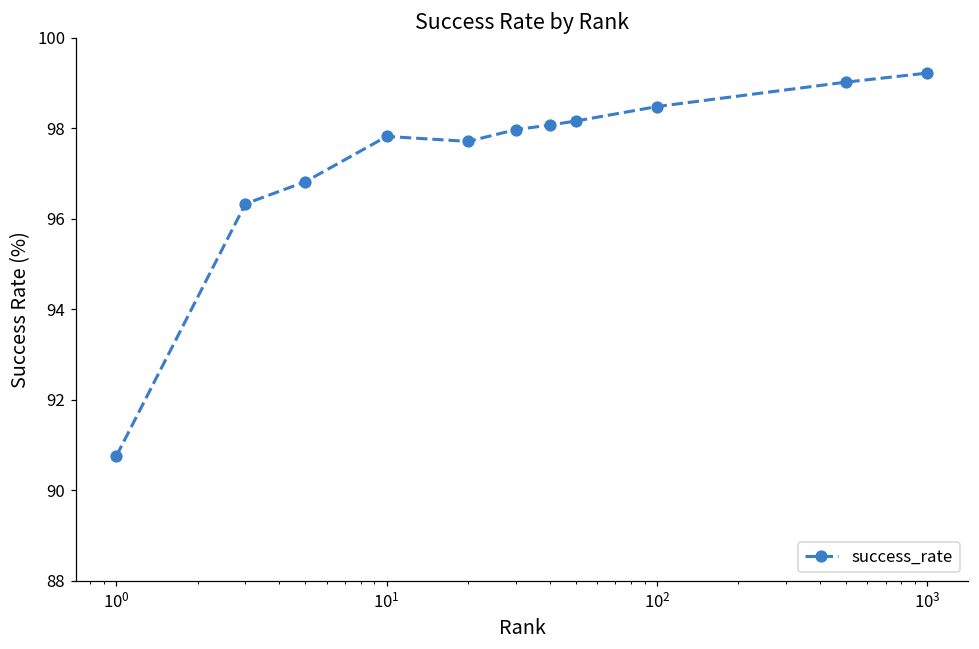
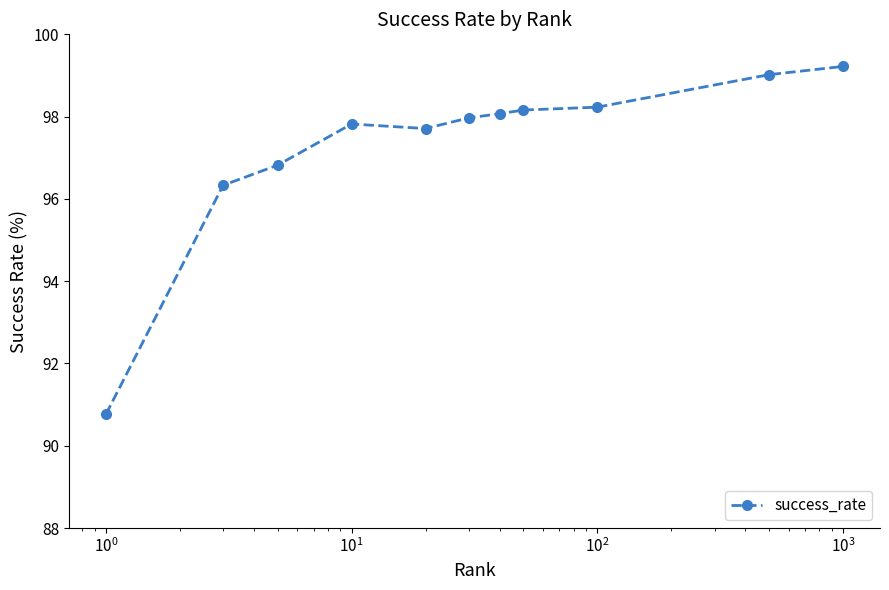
10^2: 98.5 -> 98.2
